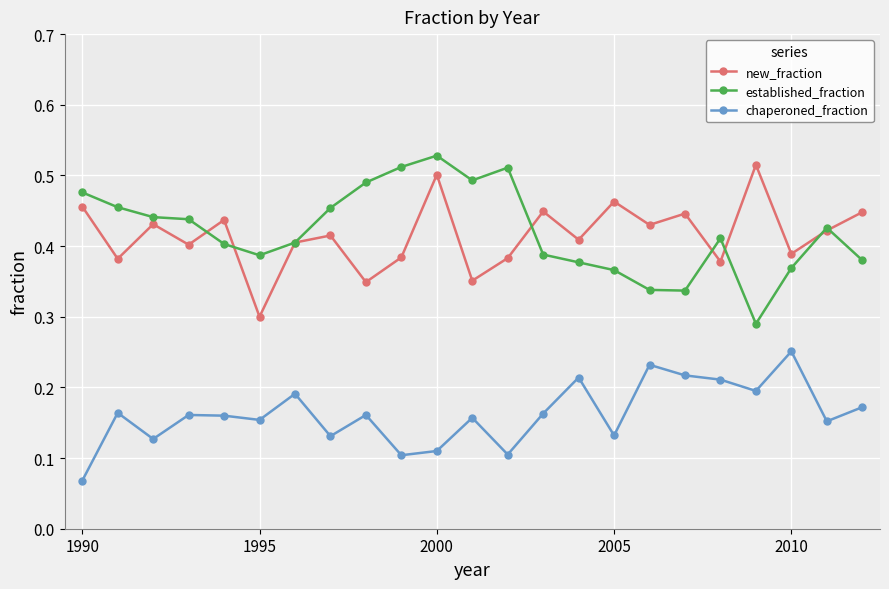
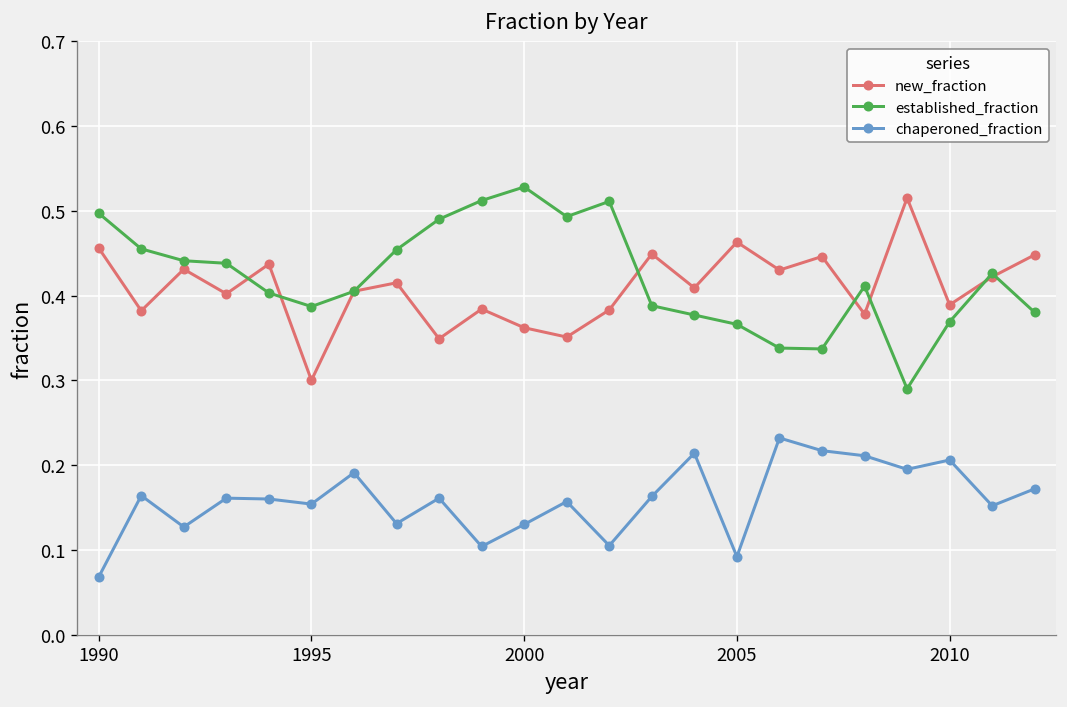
established_fraction, 1990: 0.48 -> 0.50
new_fraction, 2000: 0.50 -> 0.36
chaperoned_fraction, 2000: 0.11 -> 0.13
chaperoned_fraction, 2005: 0.13 -> 0.09
chaperoned_fraction, 2010: 0.25 -> 0.21
